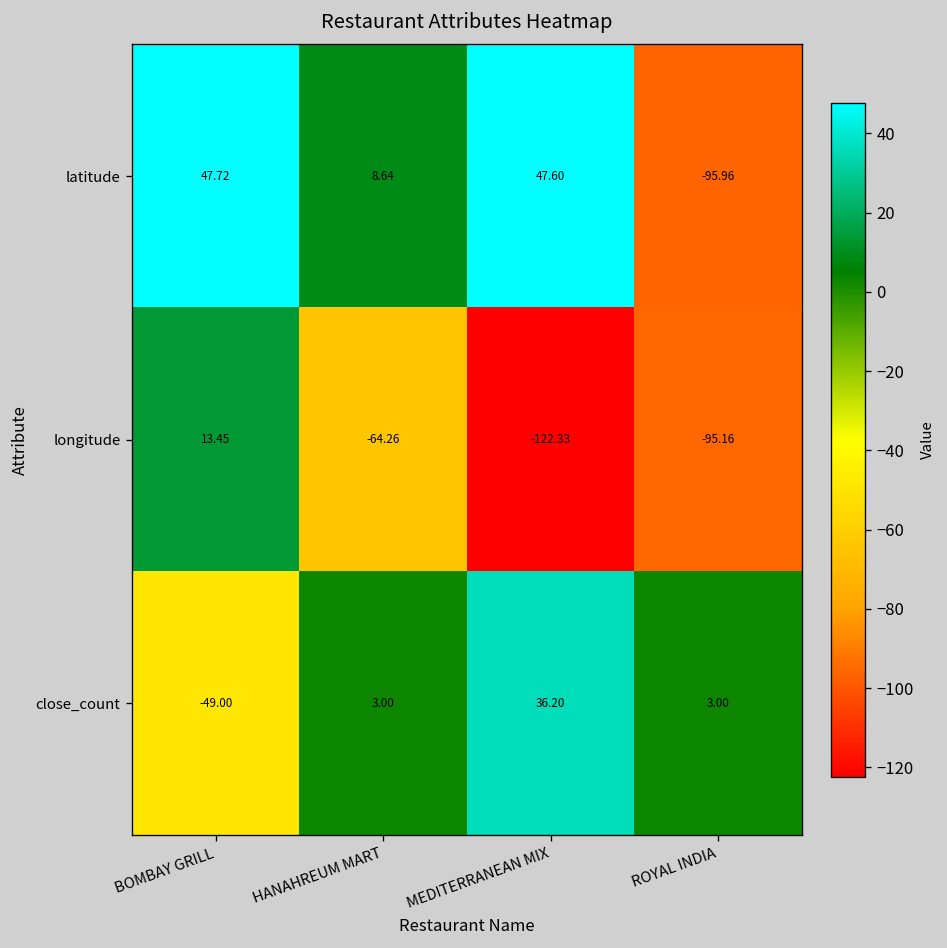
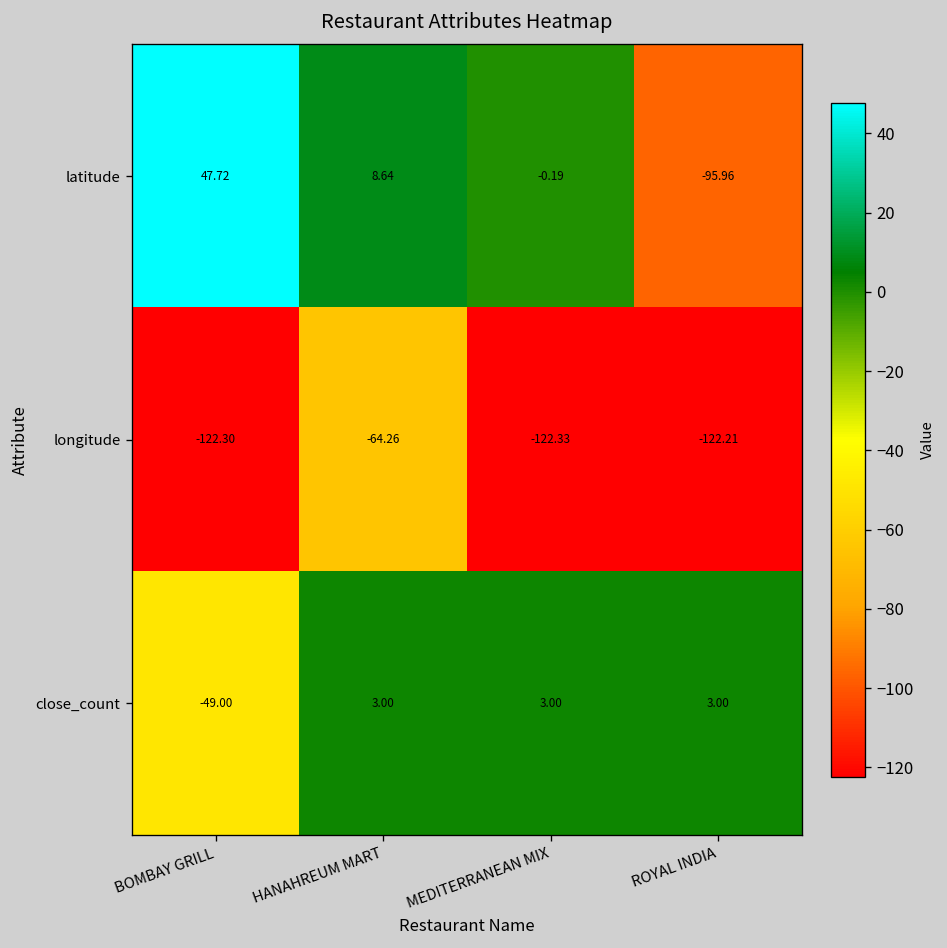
latitude, MEDITERRANEAN MIX: 47.60 -> -0.19
longitude, BOMBAY GRILL: 13.45 -> -122.30
longitude, ROYAL INDIA: -95.16 -> -122.21
close_count, MEDITERRANEAN MIX: 36.20 -> 3.00
